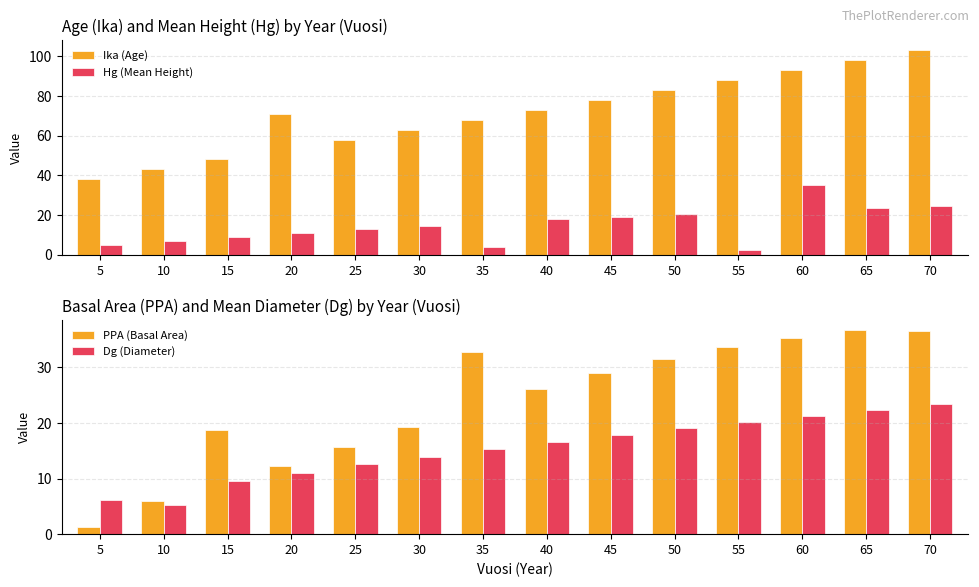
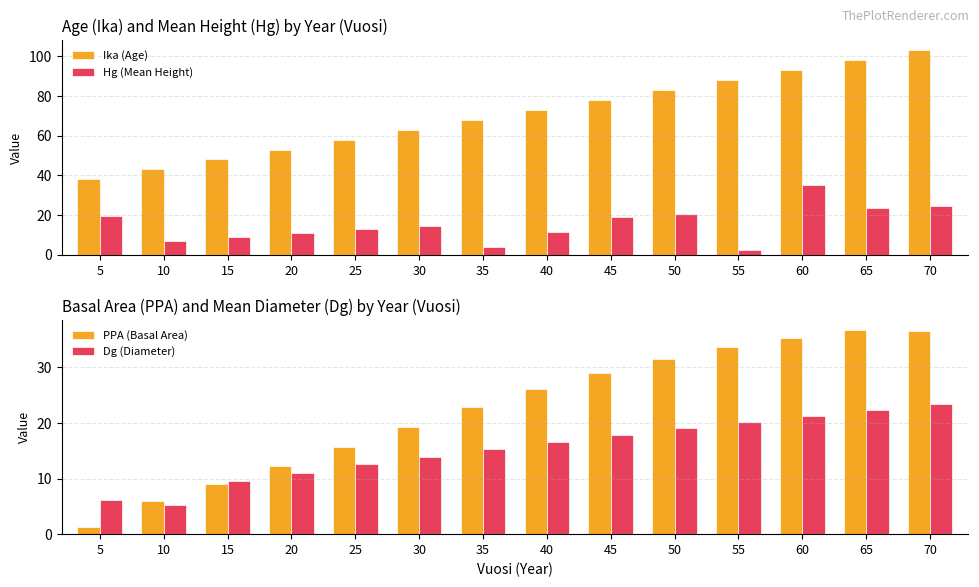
Age (Ika) and Mean Height (Hg) by Year (Vuosi), Hg (Mean Height), 5: 5 -> 20
Age (Ika) and Mean Height (Hg) by Year (Vuosi), Ika (Age), 20: 71 -> 53
Age (Ika) and Mean Height (Hg) by Year (Vuosi), Hg (Mean Height), 40: 18 -> 11
Basal Area (PPA) and Mean Diameter (Dg) by Year (Vuosi), PPA (Basal Area), 15: 19 -> 9
Basal Area (PPA) and Mean Diameter (Dg) by Year (Vuosi), PPA (Basal Area), 35: 33 -> 23
